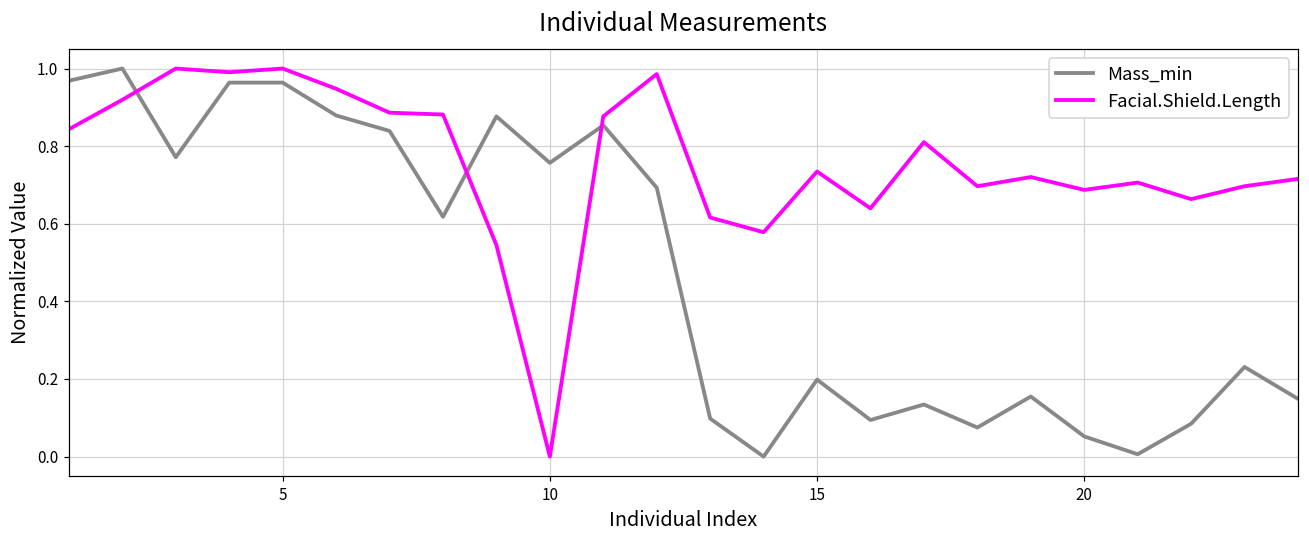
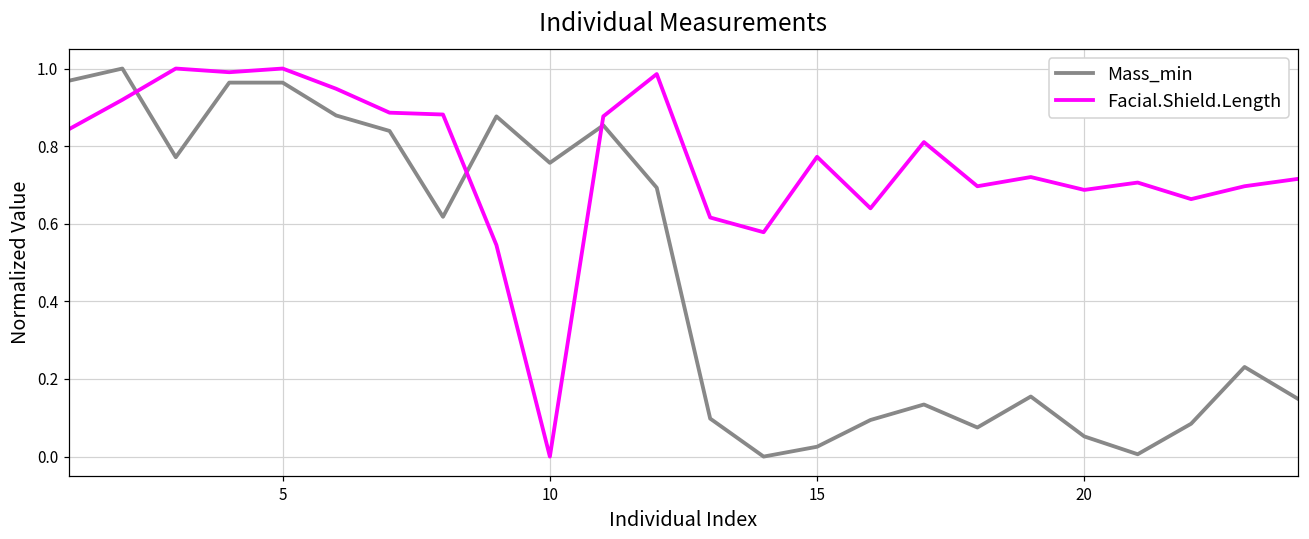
Mass_min, 15: 0.20 -> 0.03
Facial.Shield.Length, 15: 0.73 -> 0.77
